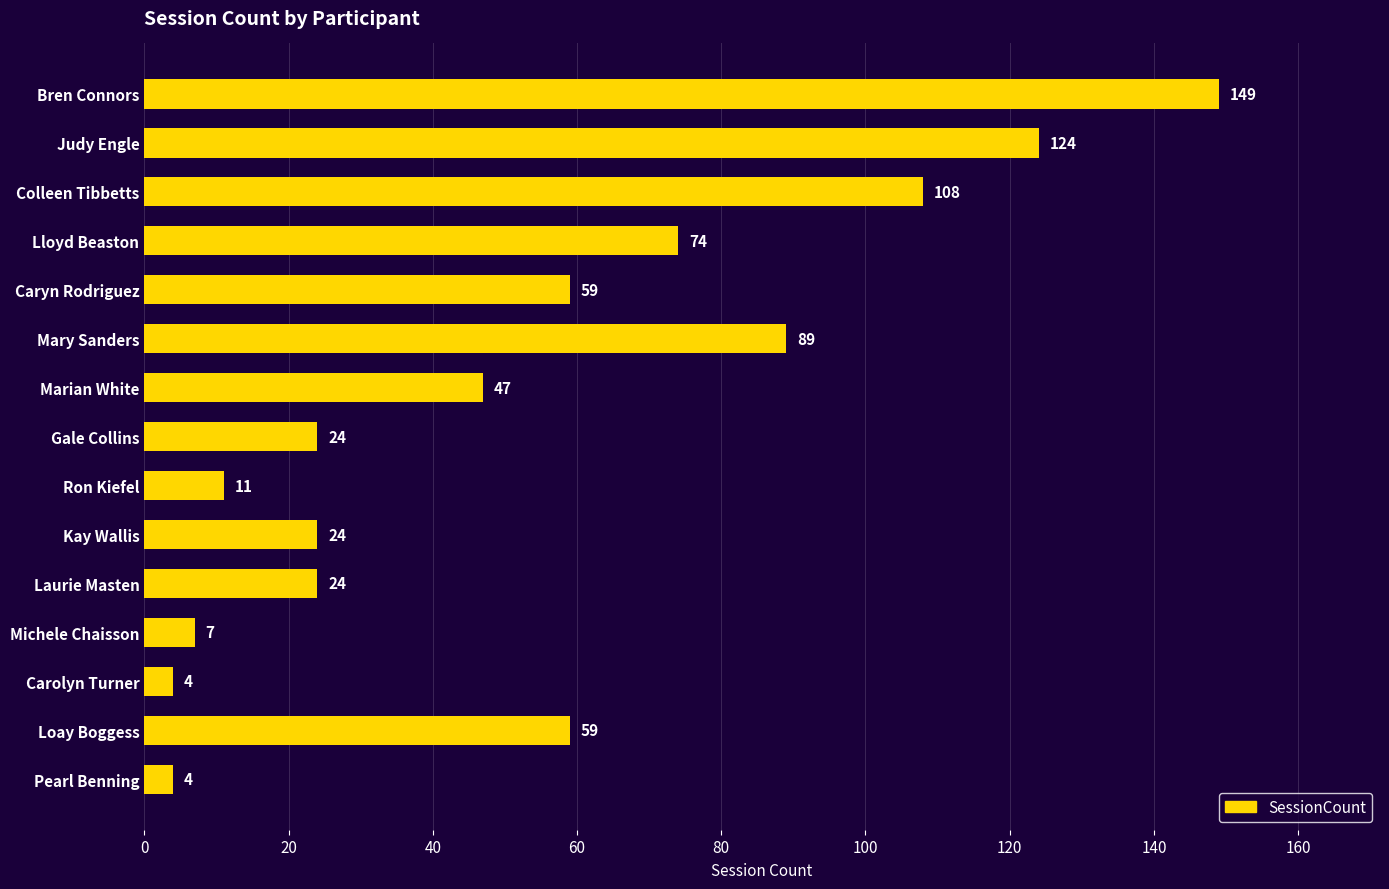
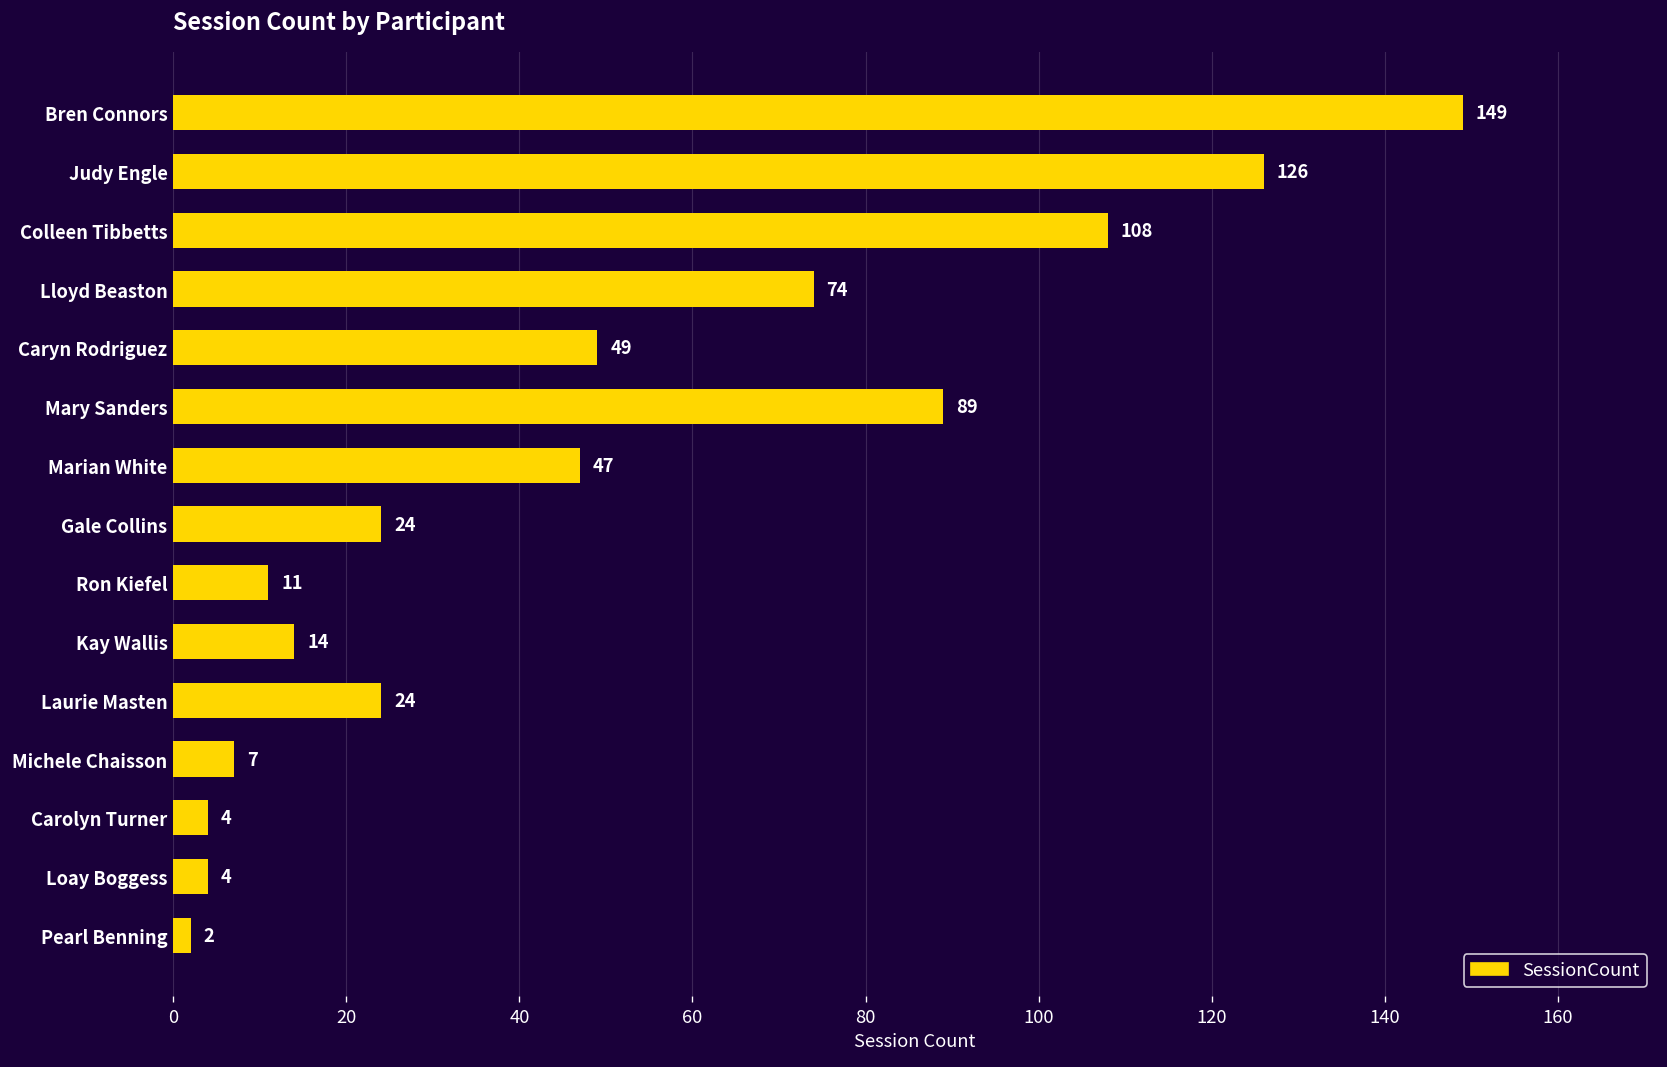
Judy Engle: 124 -> 126
Caryn Rodriguez: 59 -> 49
Kay Wallis: 24 -> 14
Loay Boggess: 59 -> 4
Pearl Benning: 4 -> 2
